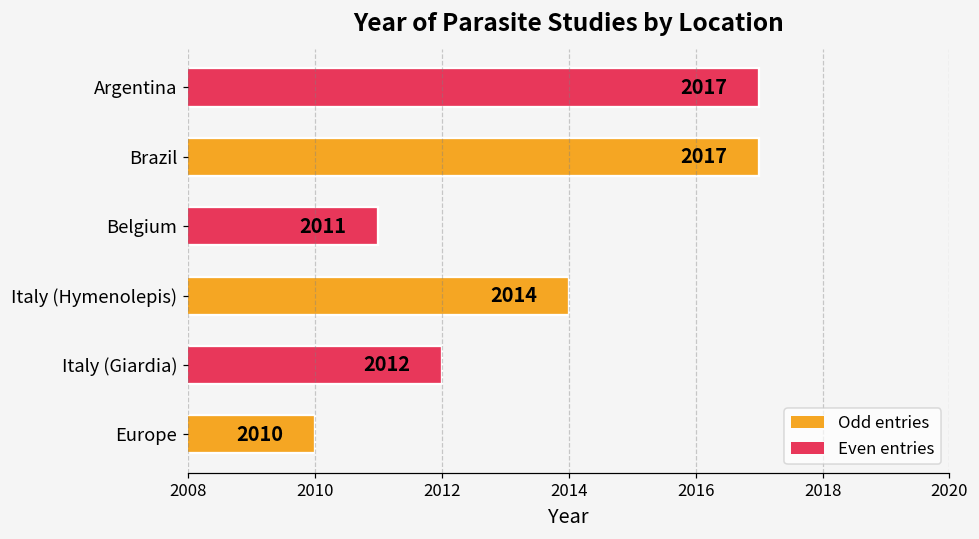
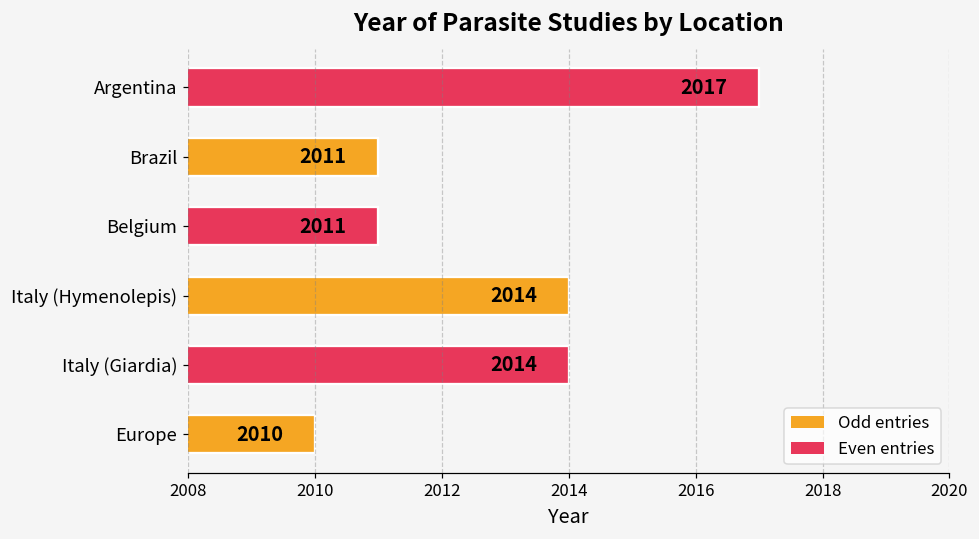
Brazil: 2017 -> 2011
Italy (Giardia): 2012 -> 2014
